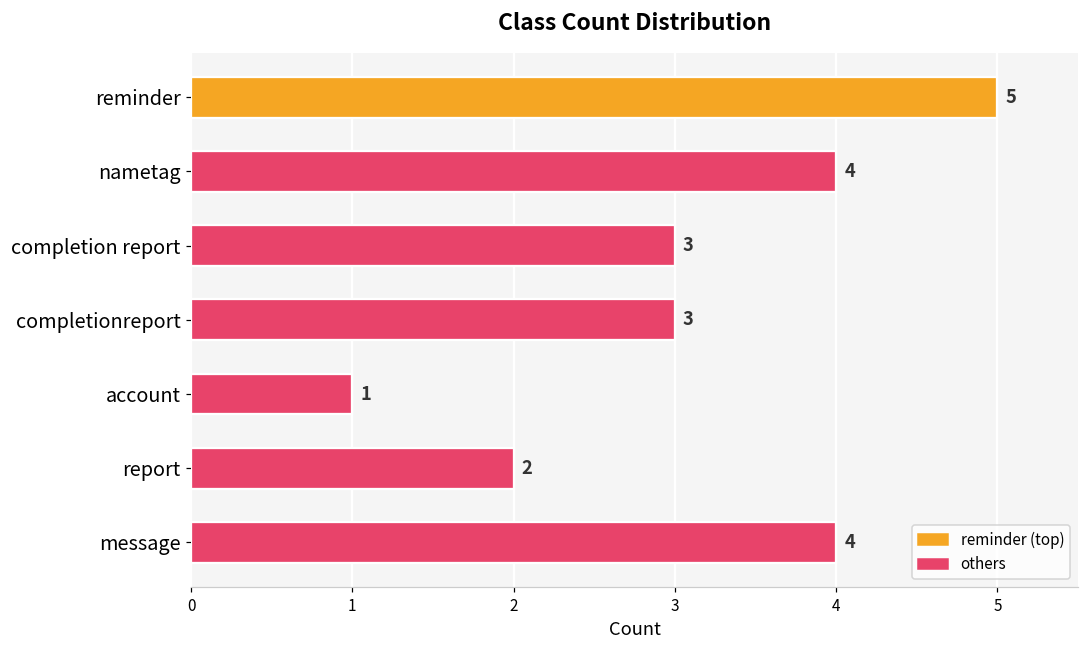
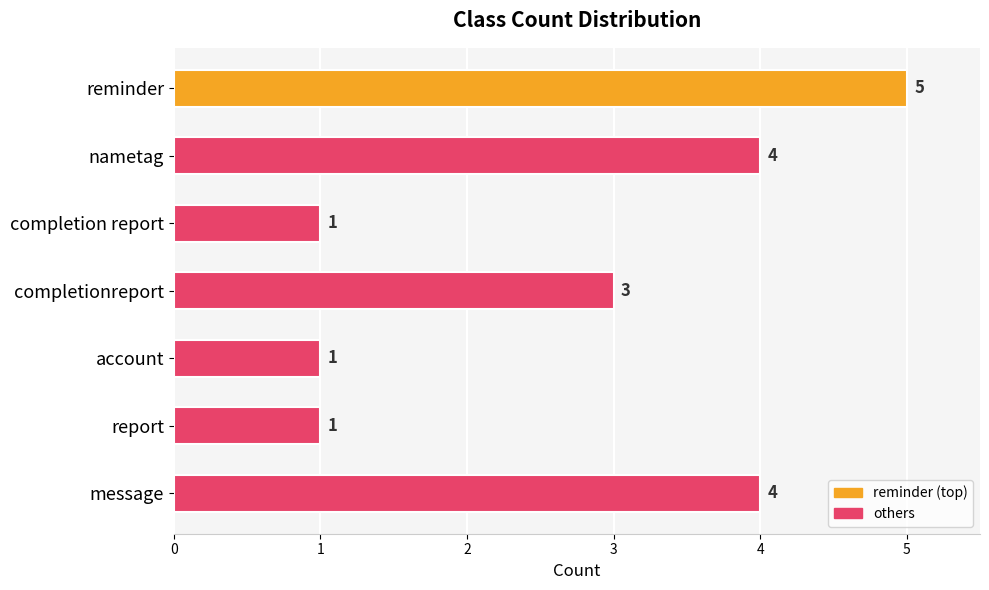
completion report: 3 -> 1
report: 2 -> 1
